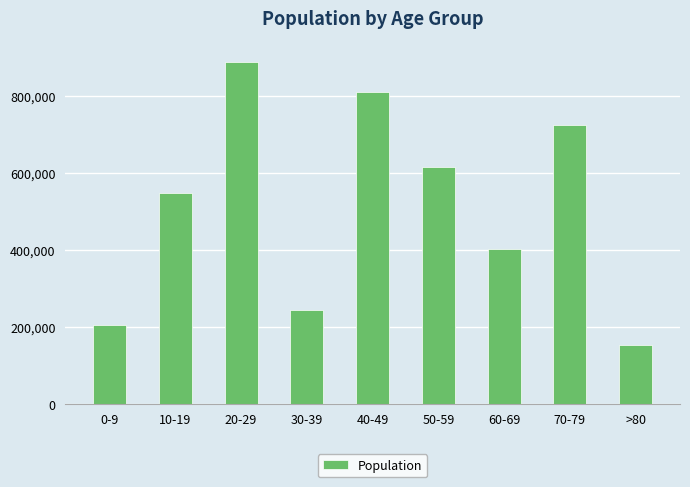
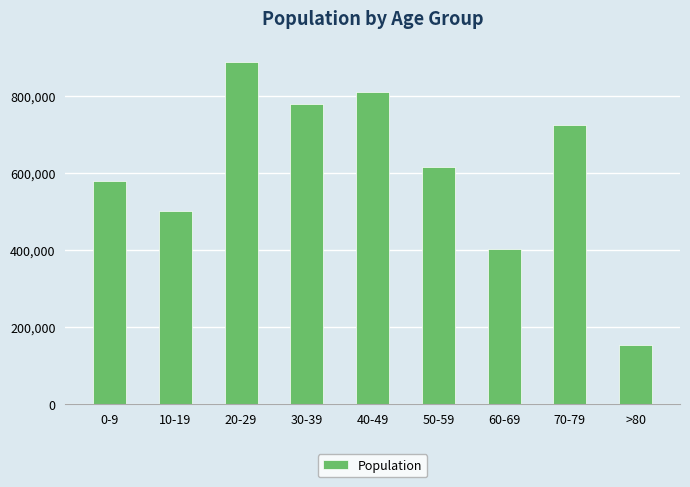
0-9: 210,000 -> 580,000
10-19: 550,000 -> 500,000
30-39: 240,000 -> 780,000
